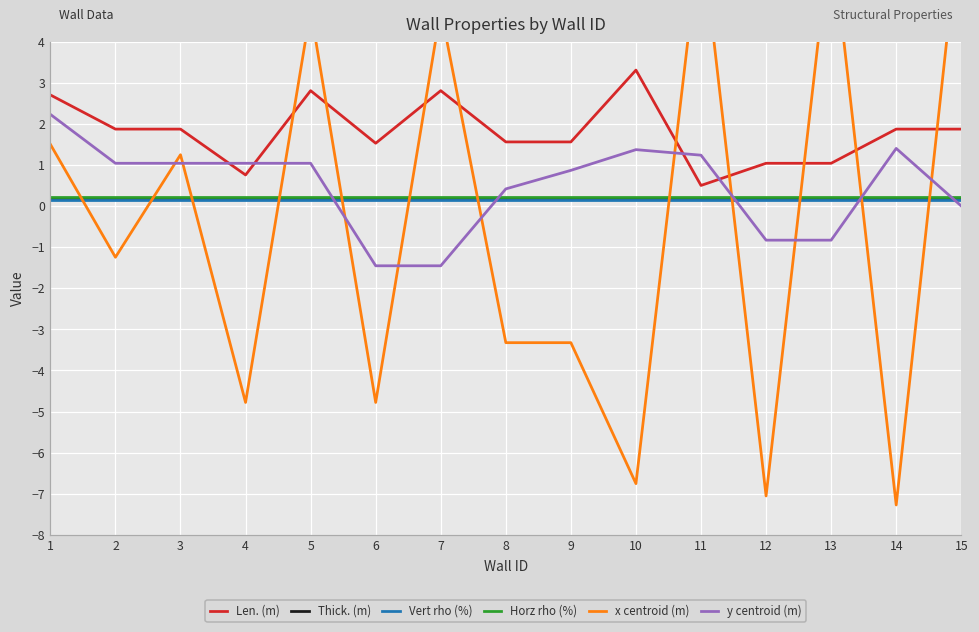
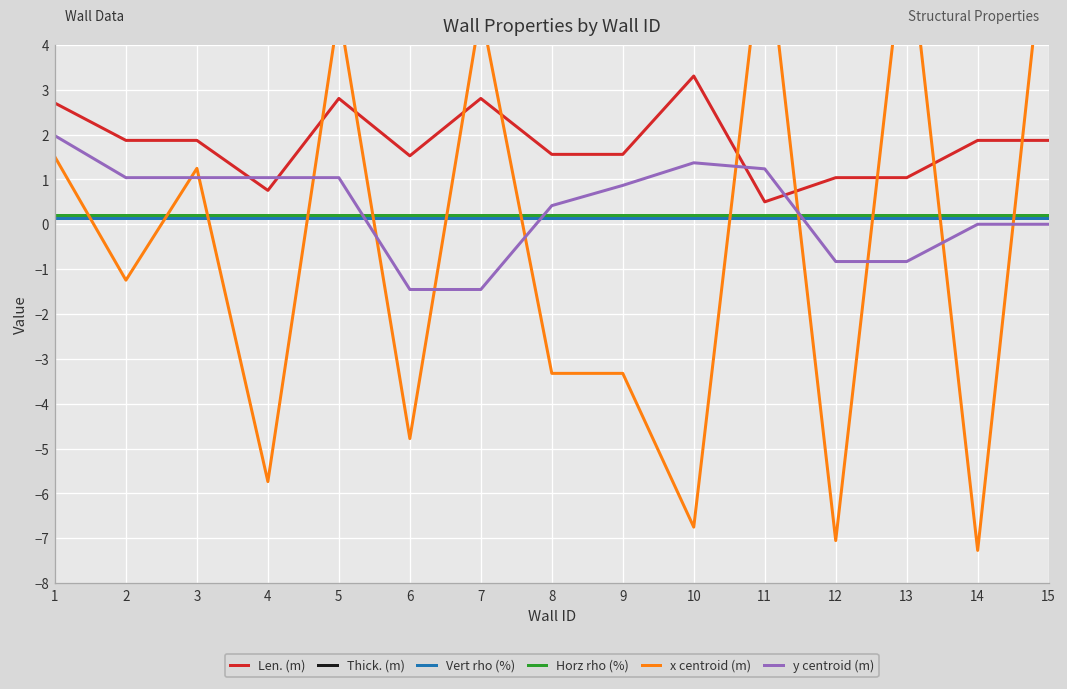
y centroid (m), 1: 2.2 -> 2.0
x centroid (m), 4: -4.8 -> -5.7
y centroid (m), 14: 1.4 -> 0.0
